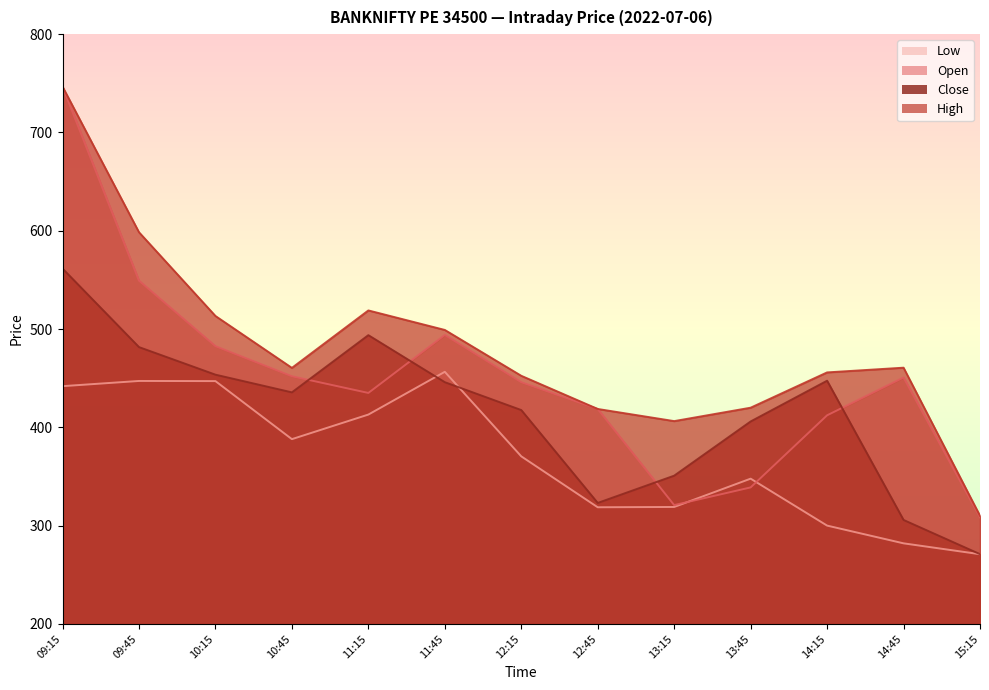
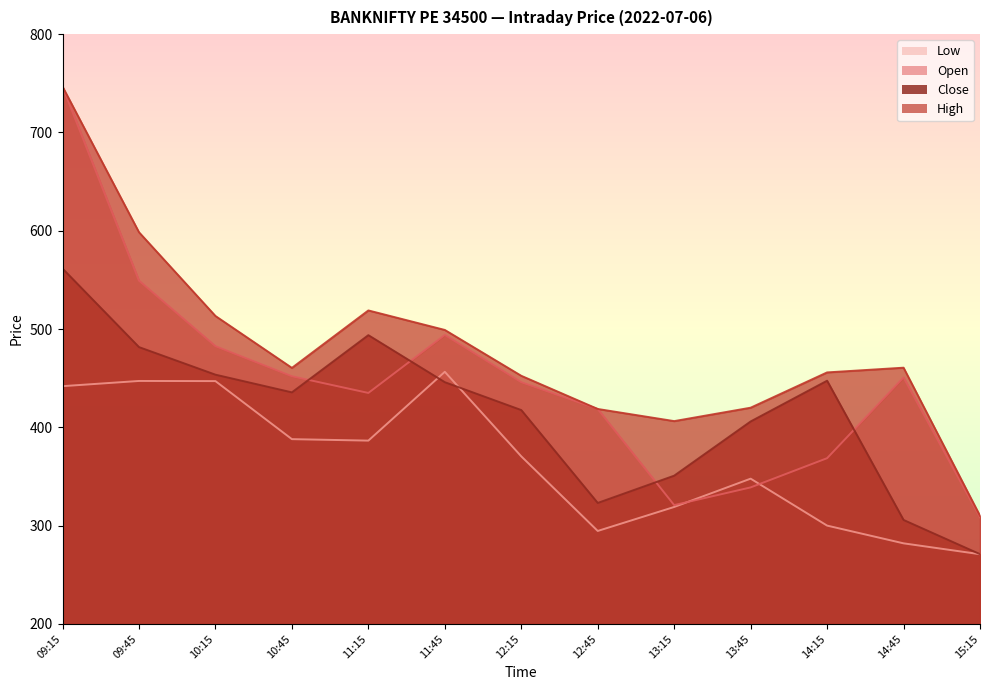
Low, 11:15: 410 -> 390
Low, 12:45: 320 -> 290
Open, 14:15: 410 -> 370
